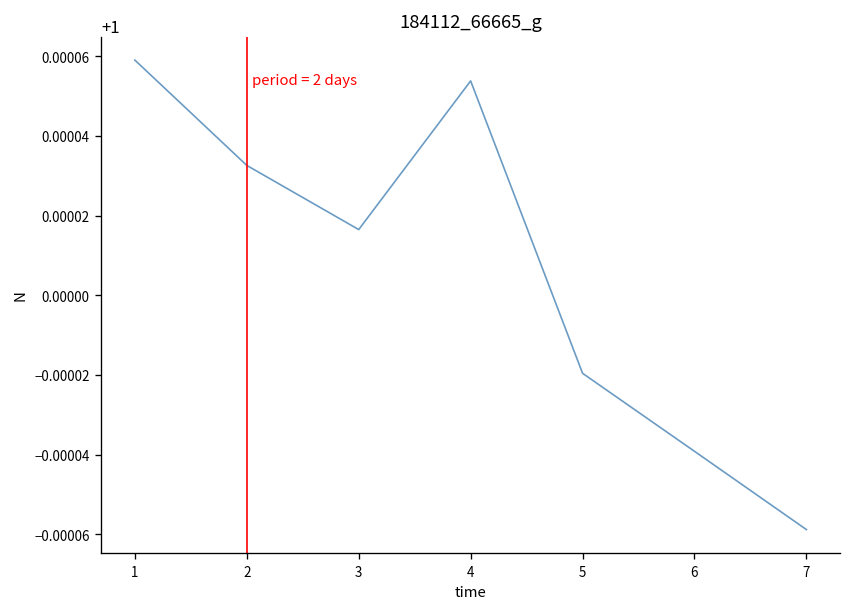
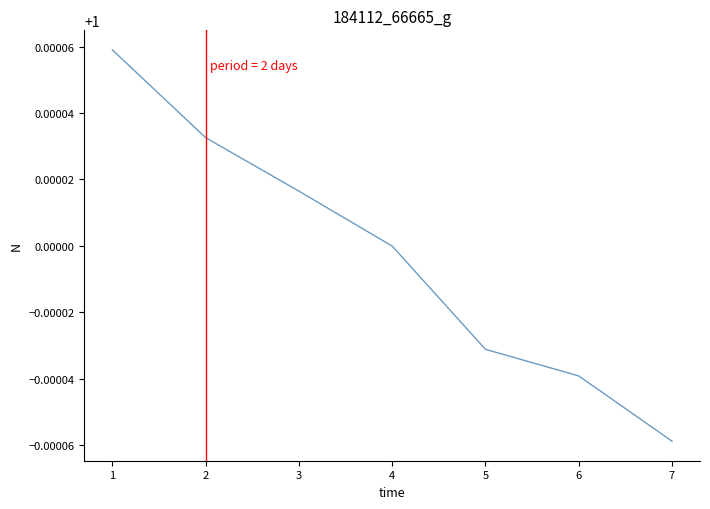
4: 1.000054 -> 1.000000
5: 0.999980 -> 0.999969
